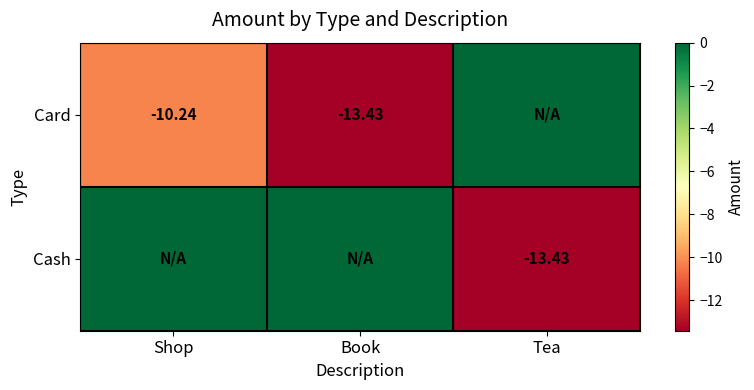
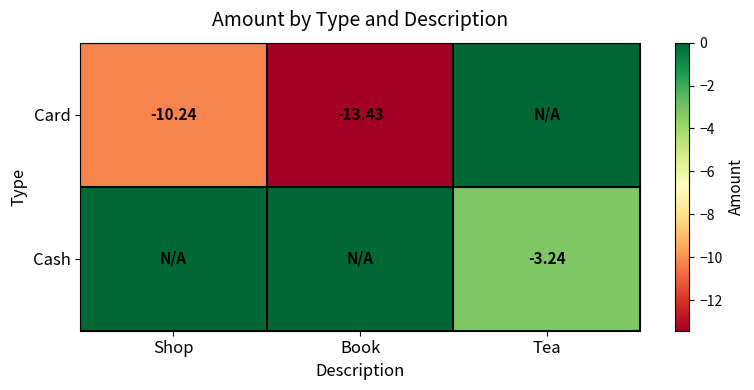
Cash, Tea: -13.43 -> -3.24
